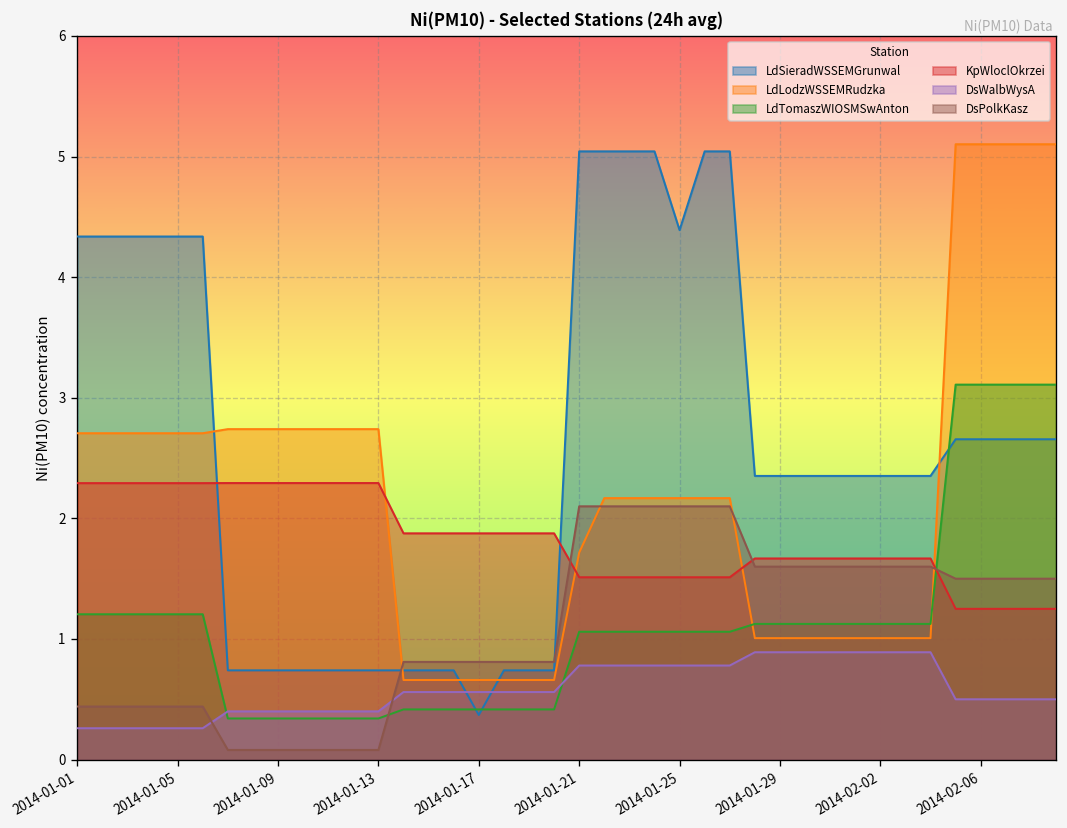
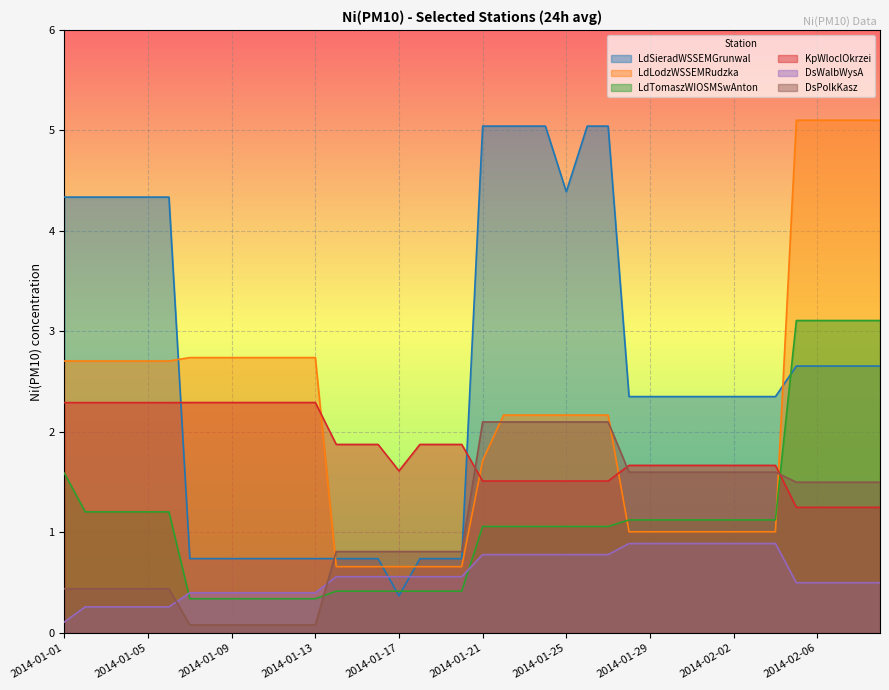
LdTomaszWIOSMSwAnton, 2014-01-01: 1.21 -> 1.59
DsWalbWysA, 2014-01-01: 0.26 -> 0.11
KpWloclOkrzei, 2014-01-17: 1.88 -> 1.61
